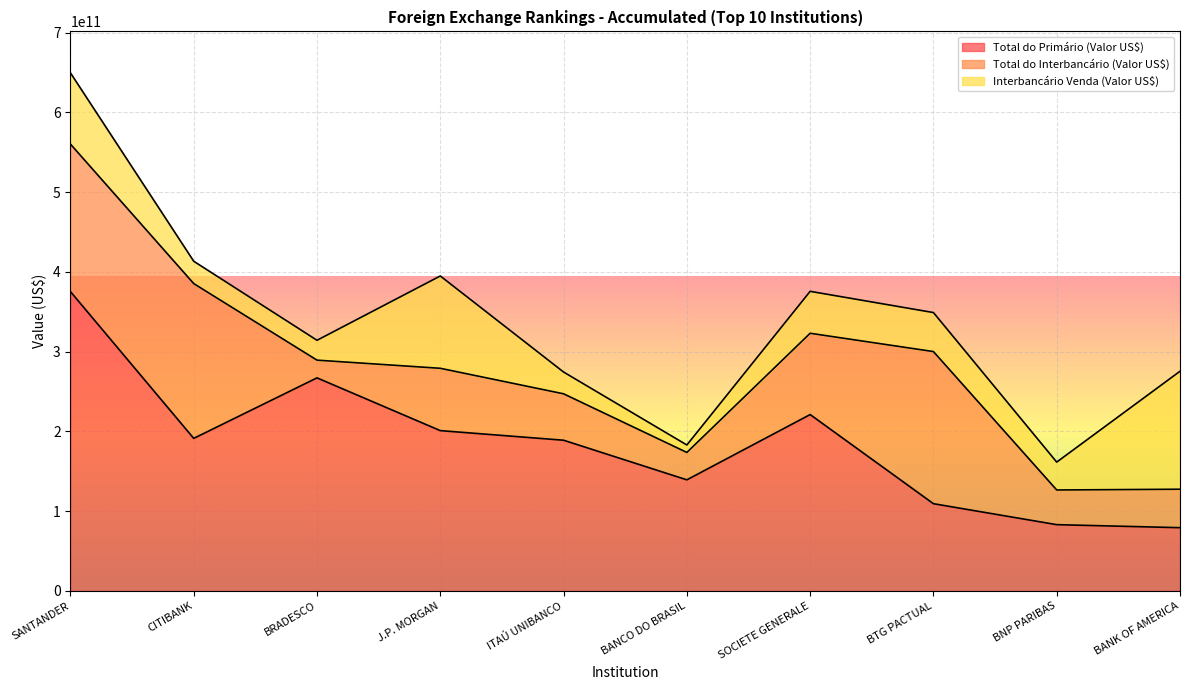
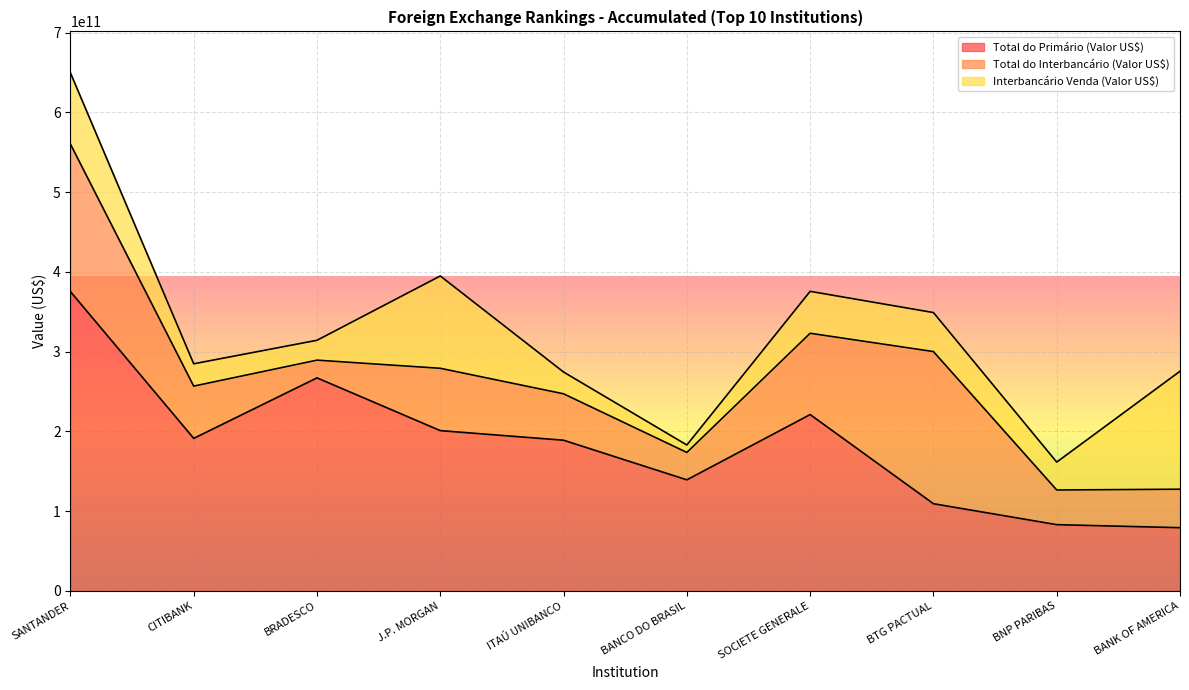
Total do Interbancário (Valor US$), CITIBANK: 190000000000 -> 70000000000
